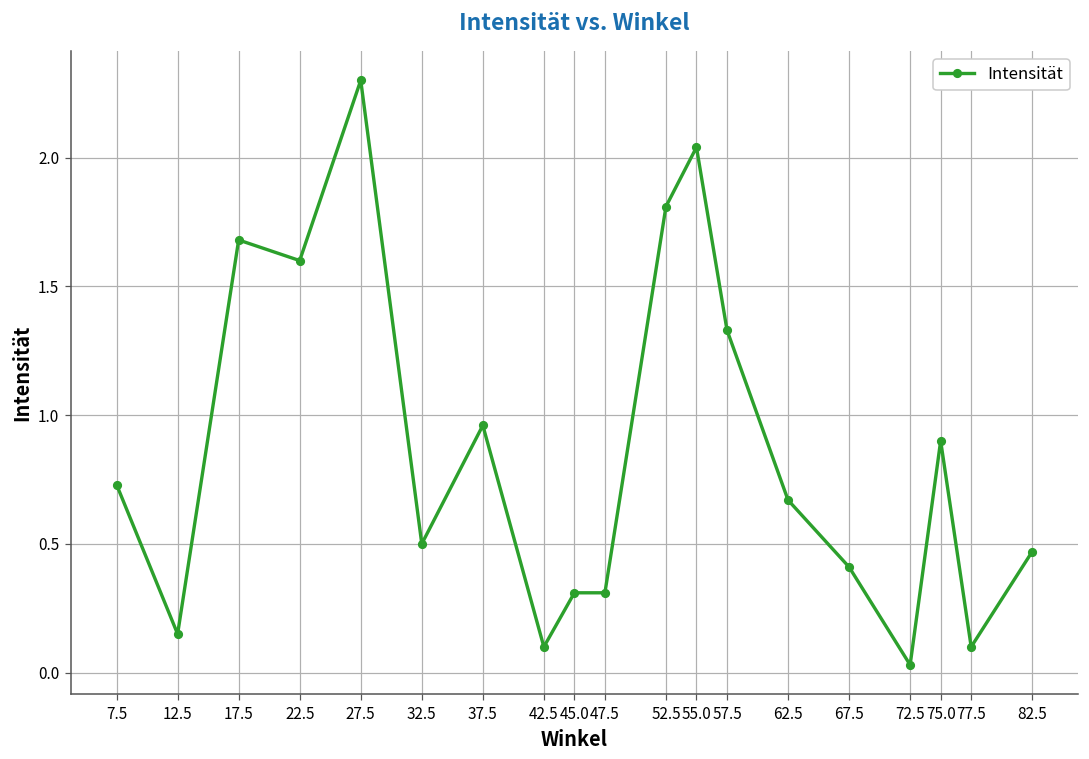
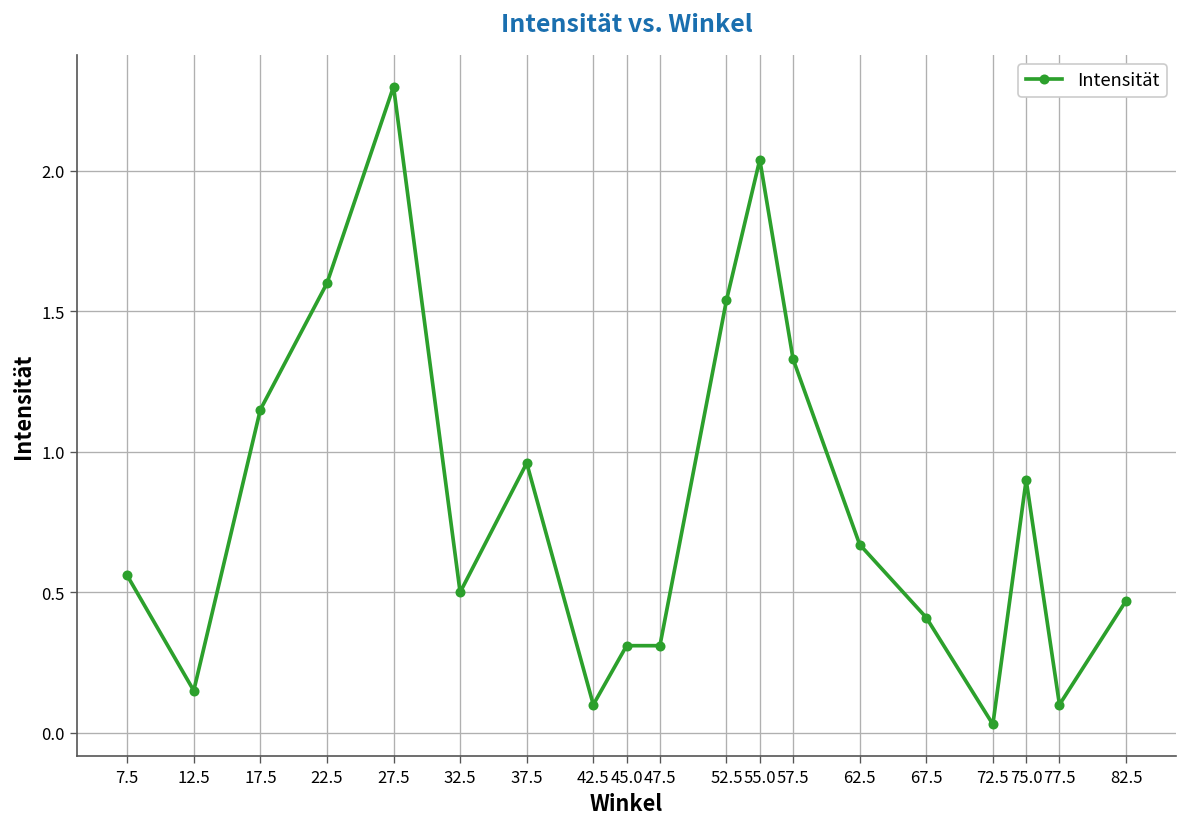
7.5: 0.73 -> 0.56
17.5: 1.68 -> 1.15
52.5: 1.81 -> 1.54
